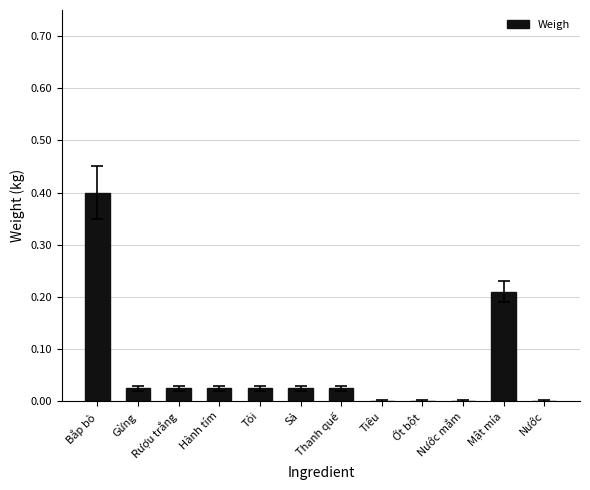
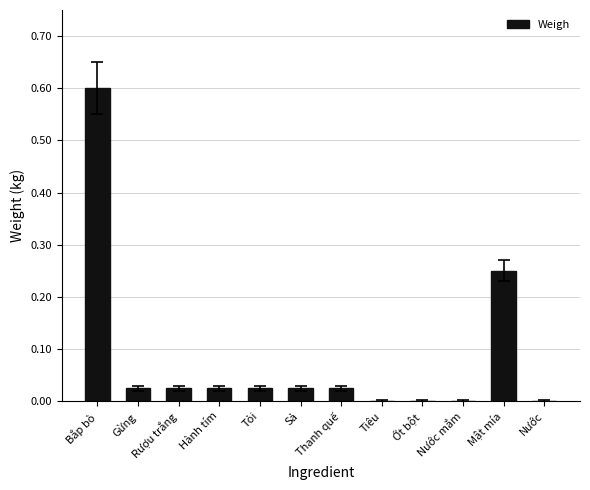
Weigh, Bắp bò: 0.4 -> 0.6
Weigh, Mật mía: 0.21 -> 0.25
